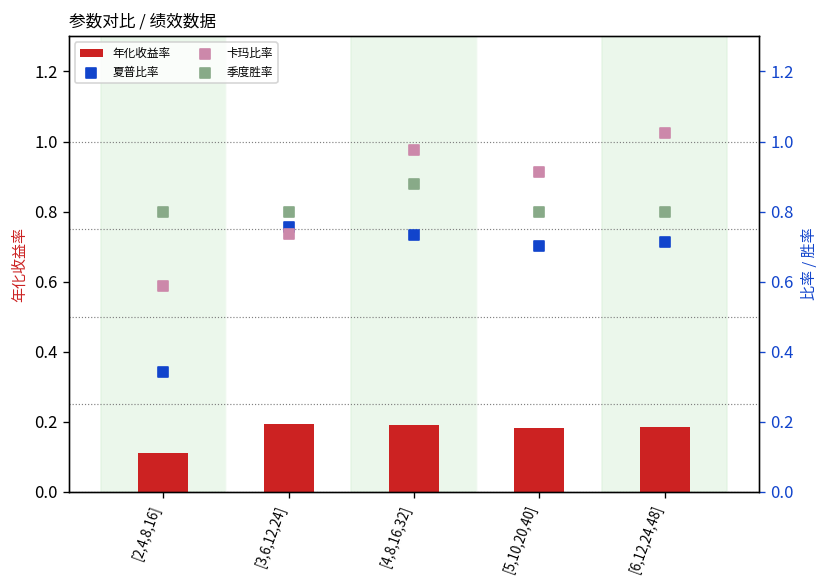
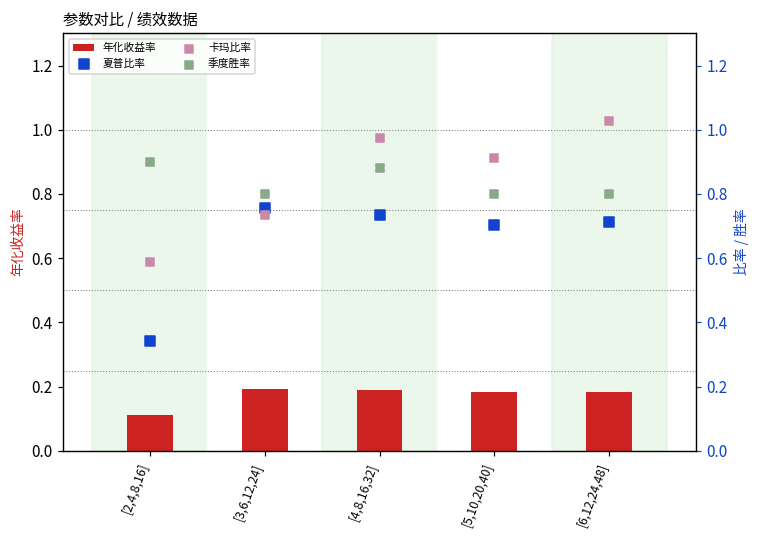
季度胜率, [2,4,8,16]: 0.8 -> 0.9
